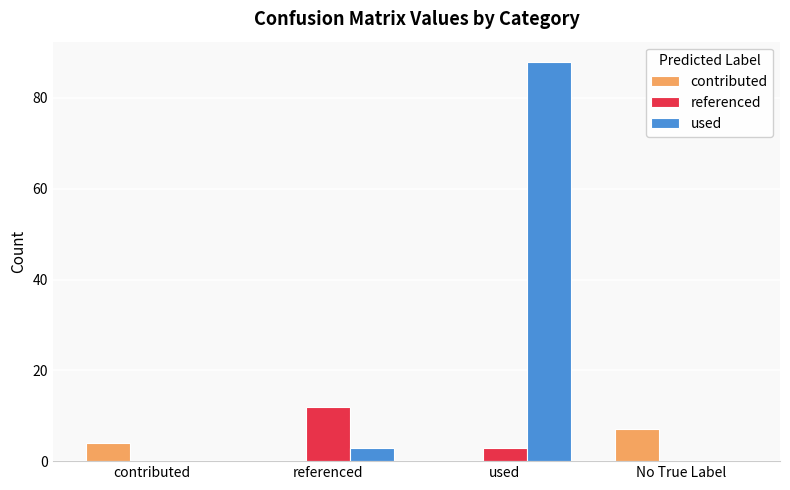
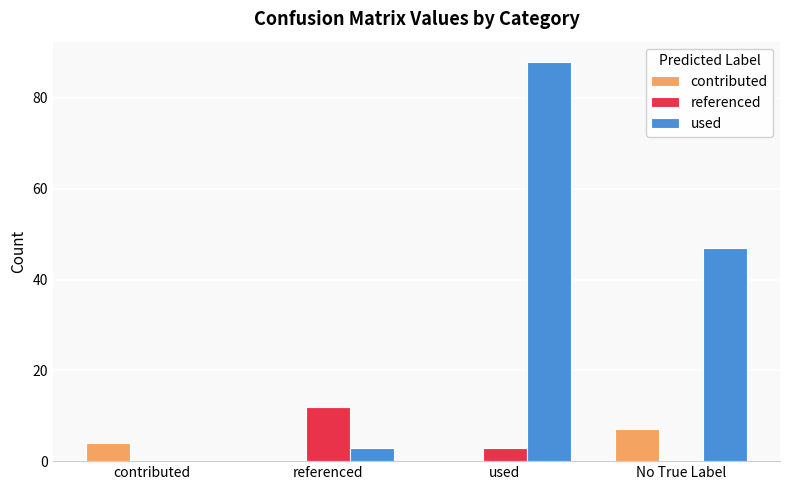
used, No True Label: 0 -> 47
